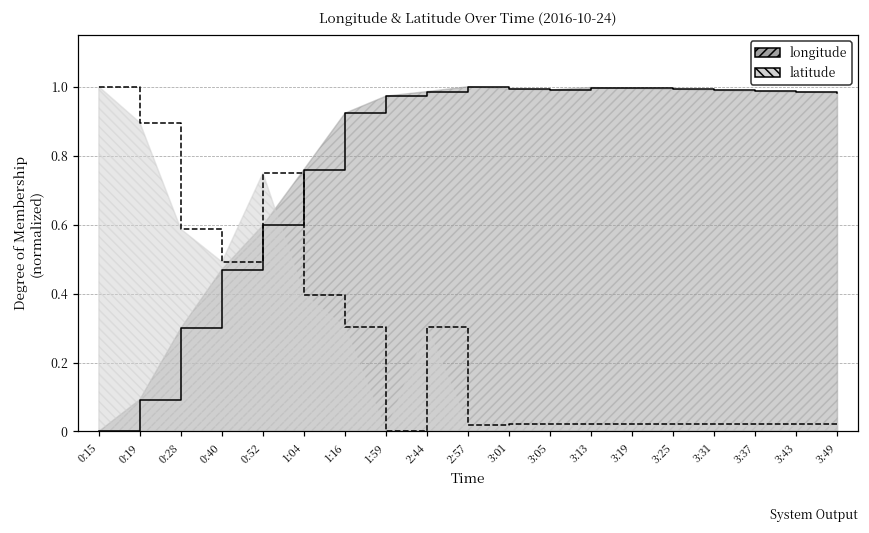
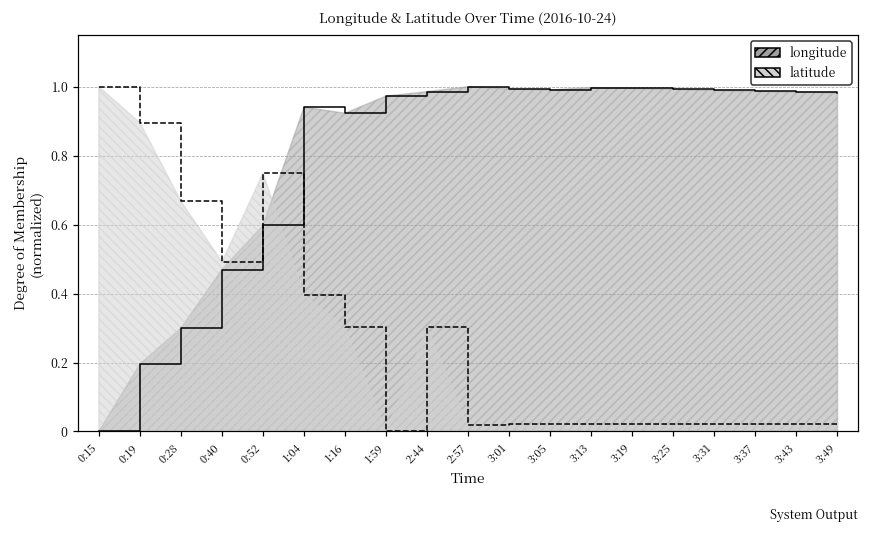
longitude, 0:19: 0.09 -> 0.20
latitude, 0:28: 0.59 -> 0.67
longitude, 1:04: 0.76 -> 0.94
